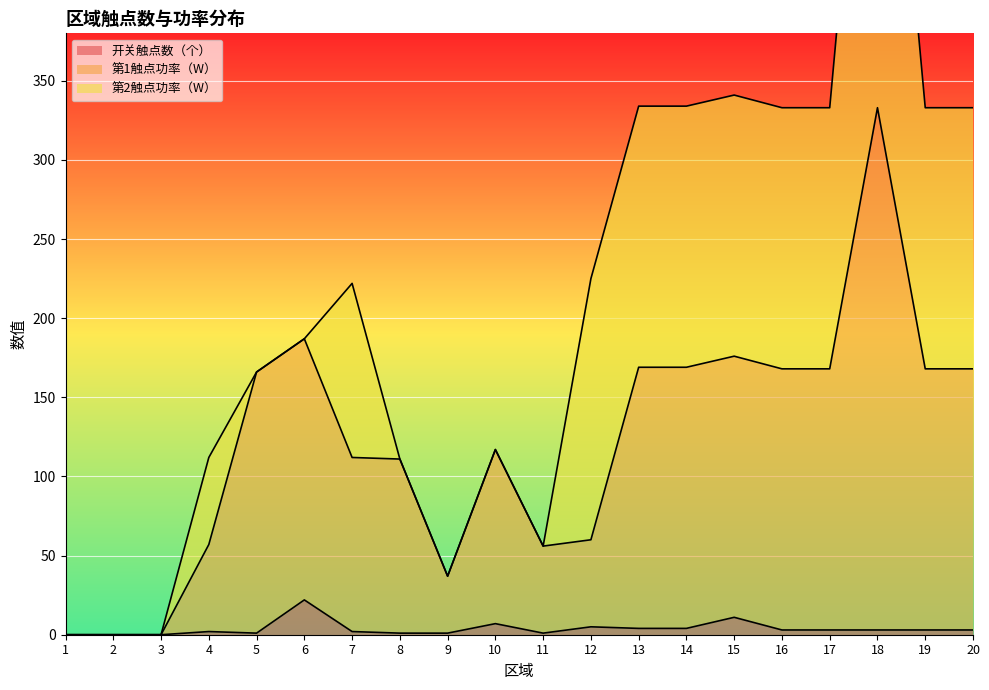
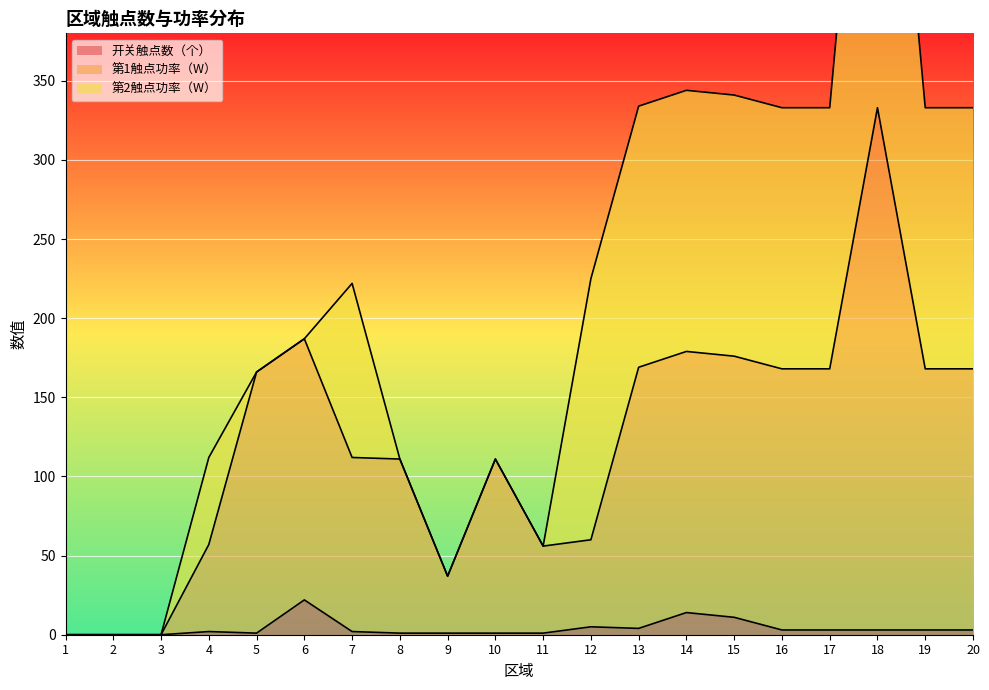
开关触点数（个）, 10: 7 -> 1
开关触点数（个）, 14: 4 -> 14
